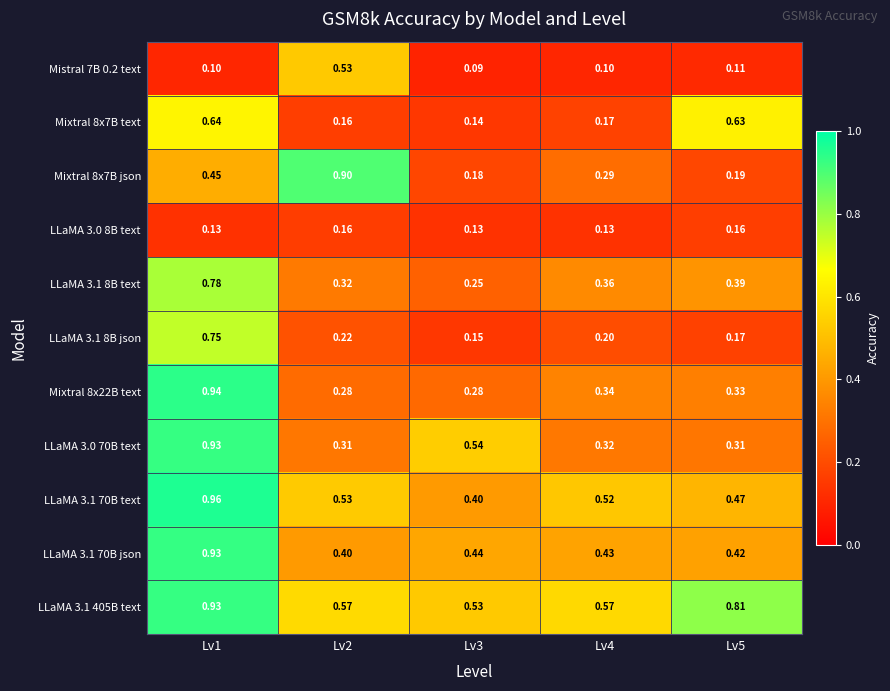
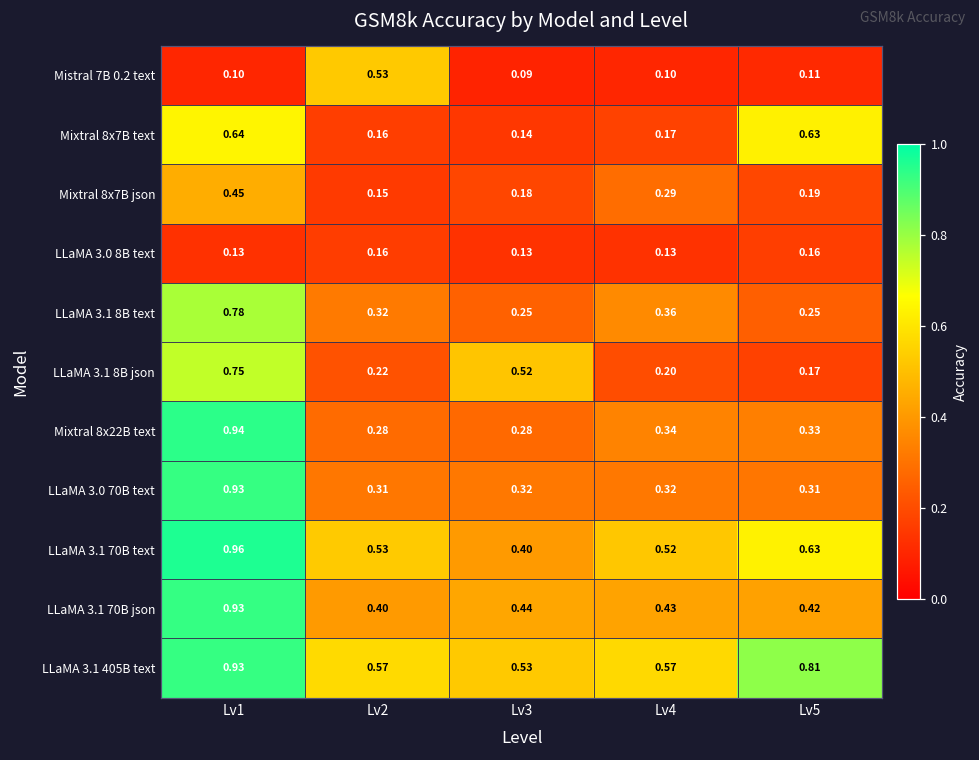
Mixtral 8x7B json, Lv2: 0.90 -> 0.15
LLaMA 3.1 8B text, Lv5: 0.39 -> 0.25
LLaMA 3.1 8B json, Lv3: 0.15 -> 0.52
LLaMA 3.0 70B text, Lv3: 0.54 -> 0.32
LLaMA 3.1 70B text, Lv5: 0.47 -> 0.63
